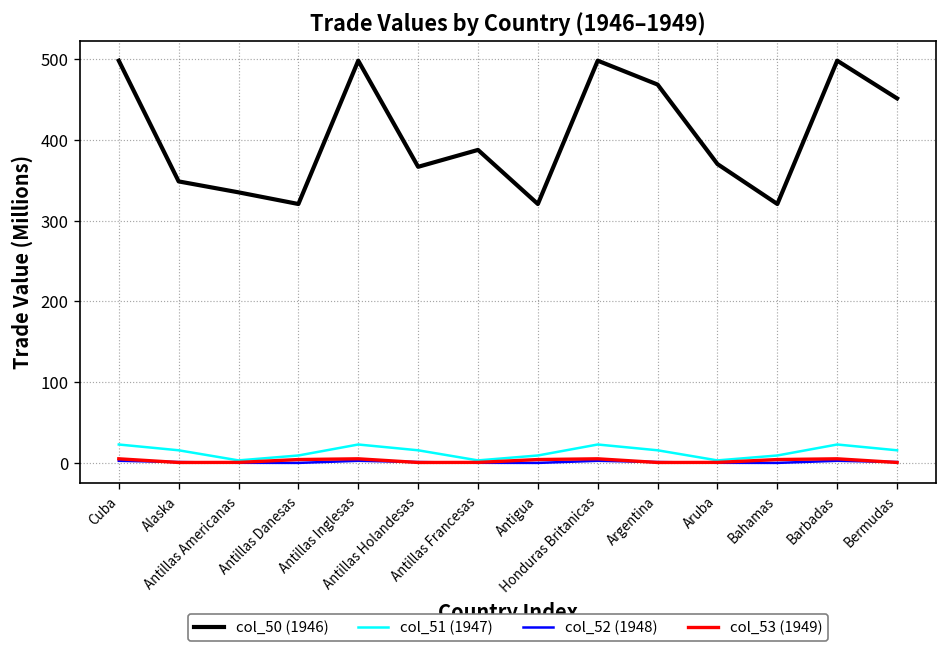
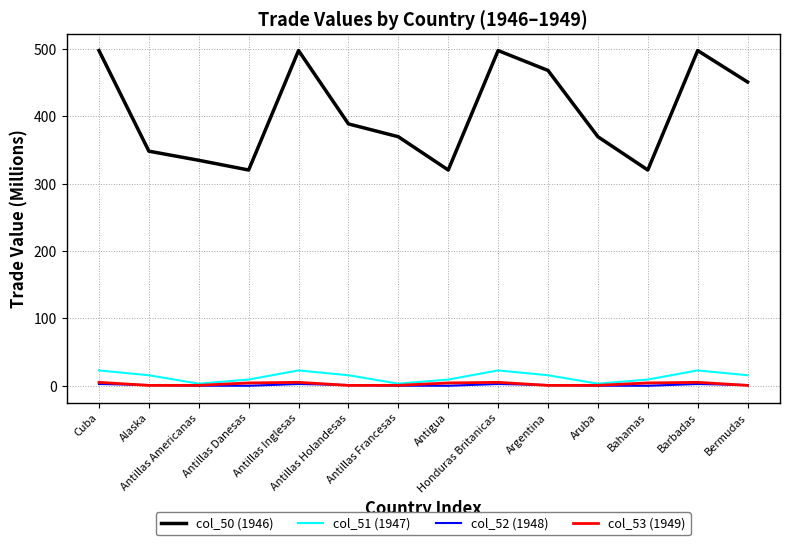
col_50 (1946), Antillas Holandesas: 370 -> 390
col_50 (1946), Antillas Francesas: 390 -> 370
